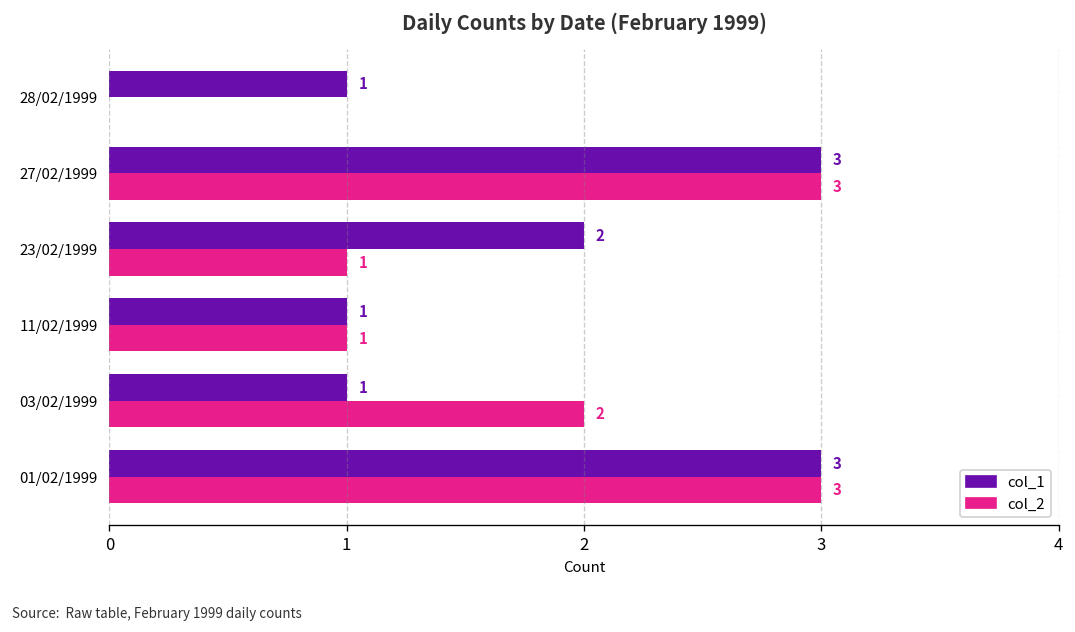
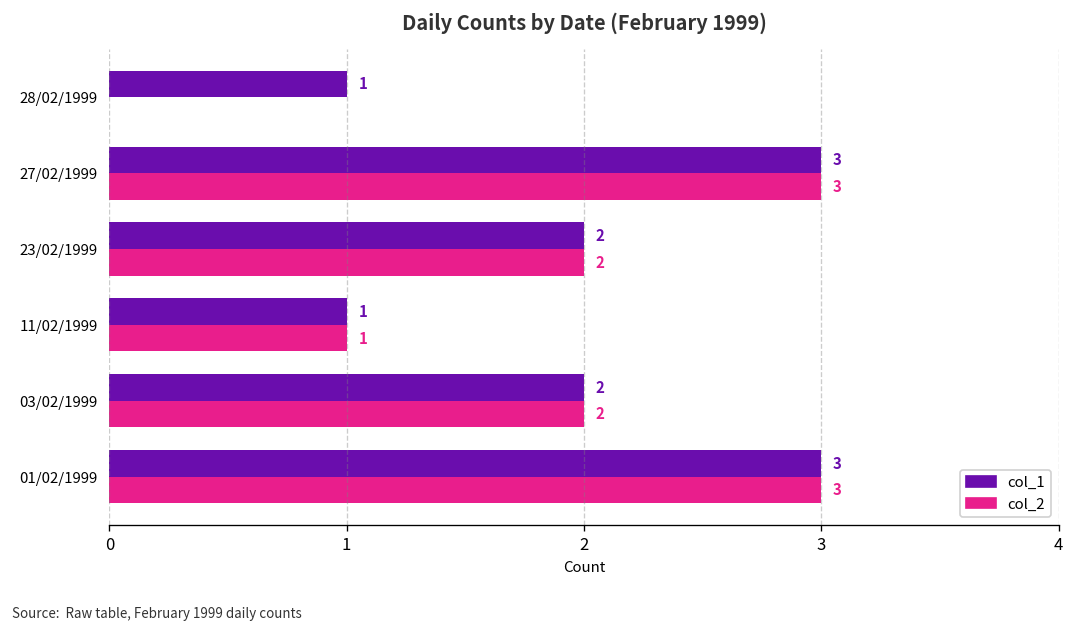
col_2, 23/02/1999: 1 -> 2
col_1, 03/02/1999: 1 -> 2
